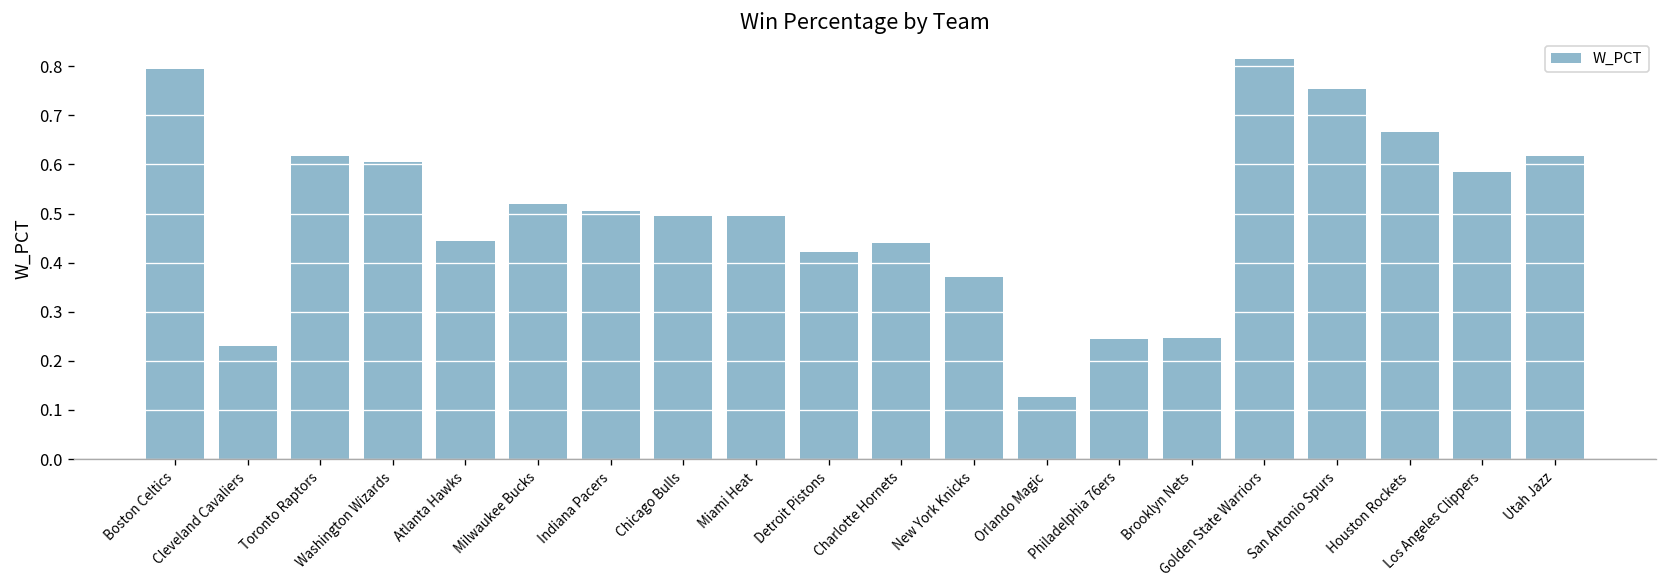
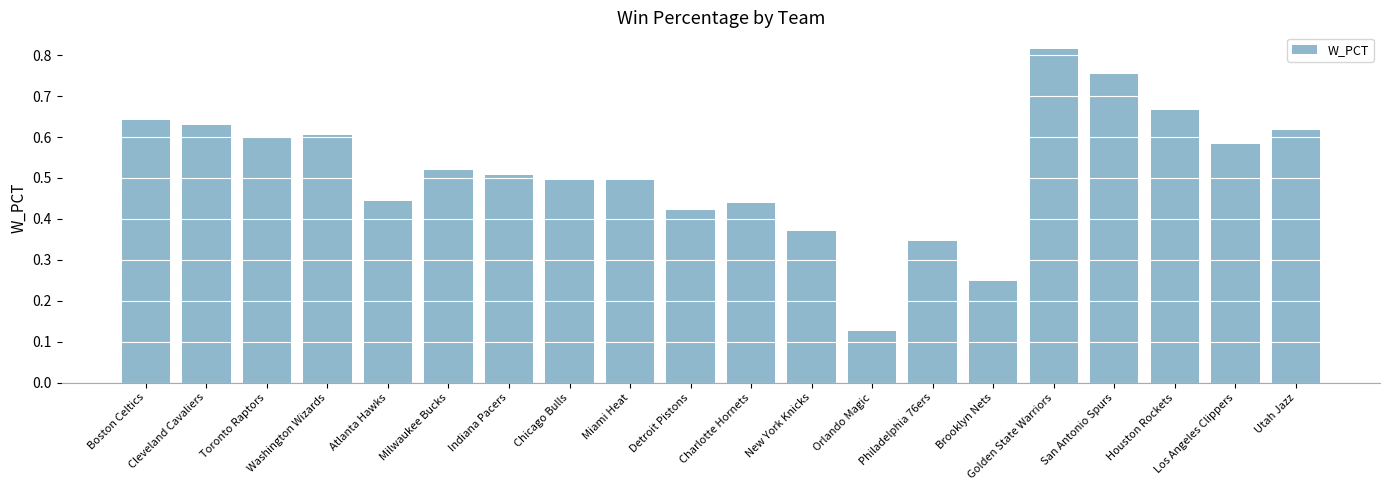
Boston Celtics: 0.79 -> 0.64
Cleveland Cavaliers: 0.23 -> 0.63
Toronto Raptors: 0.62 -> 0.60
Philadelphia 76ers: 0.24 -> 0.35
